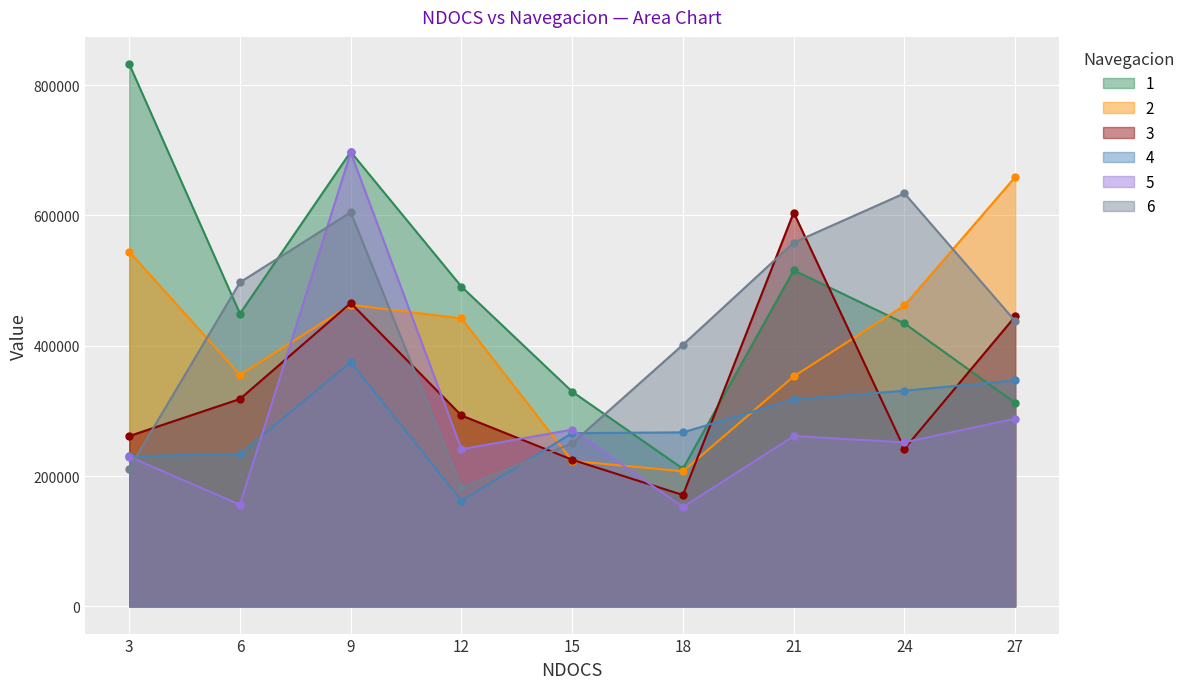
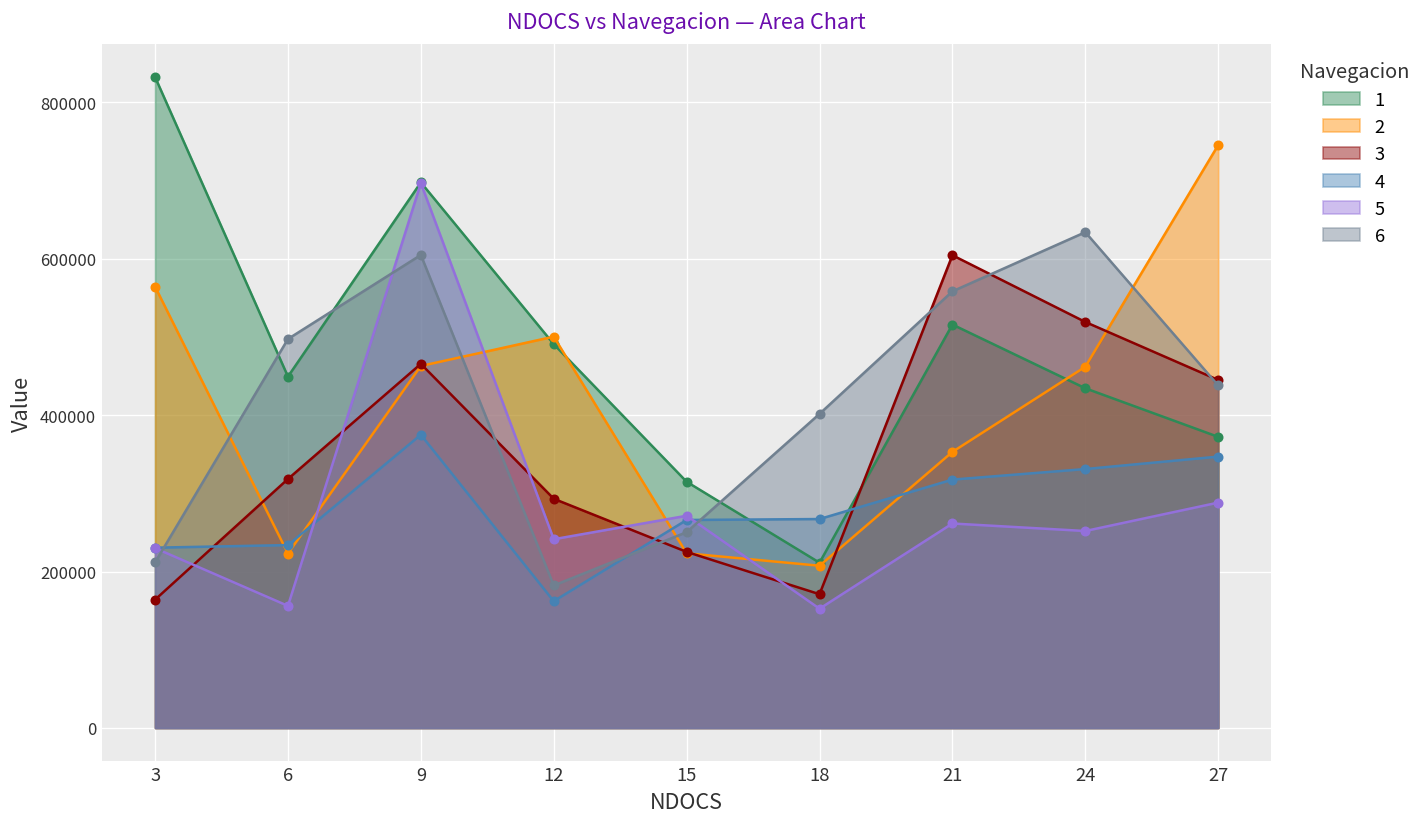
2, 3: 540000 -> 560000
3, 3: 260000 -> 160000
2, 6: 360000 -> 220000
2, 12: 440000 -> 500000
1, 15: 330000 -> 310000
3, 24: 240000 -> 520000
1, 27: 310000 -> 370000
2, 27: 660000 -> 750000
